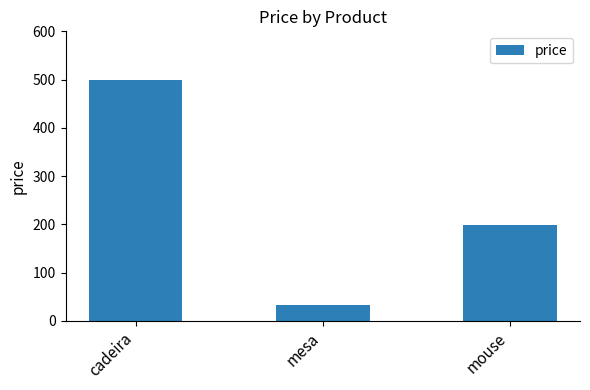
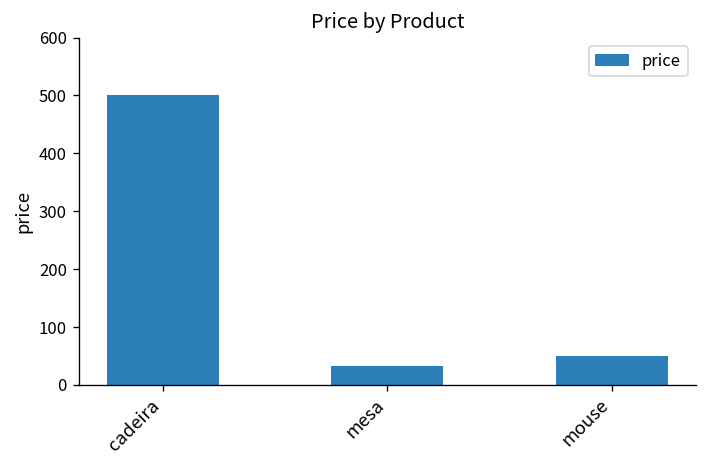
mouse: 200 -> 50
